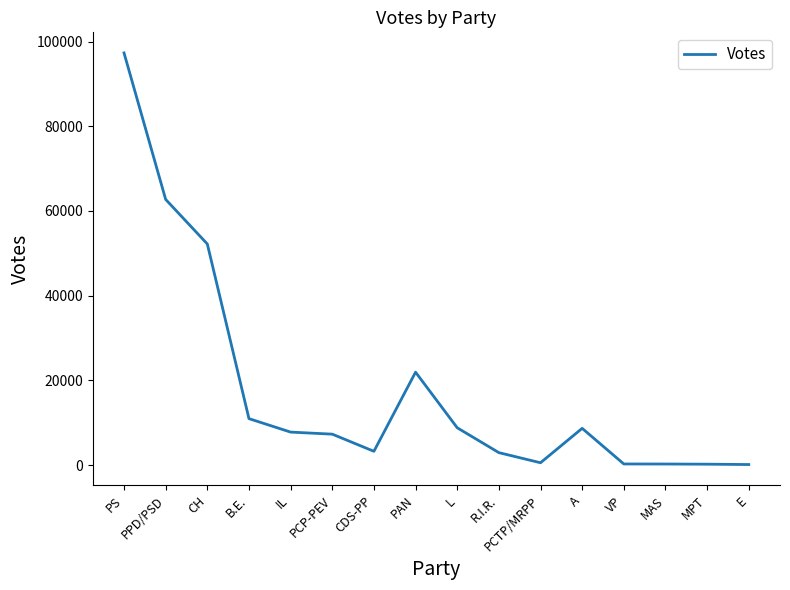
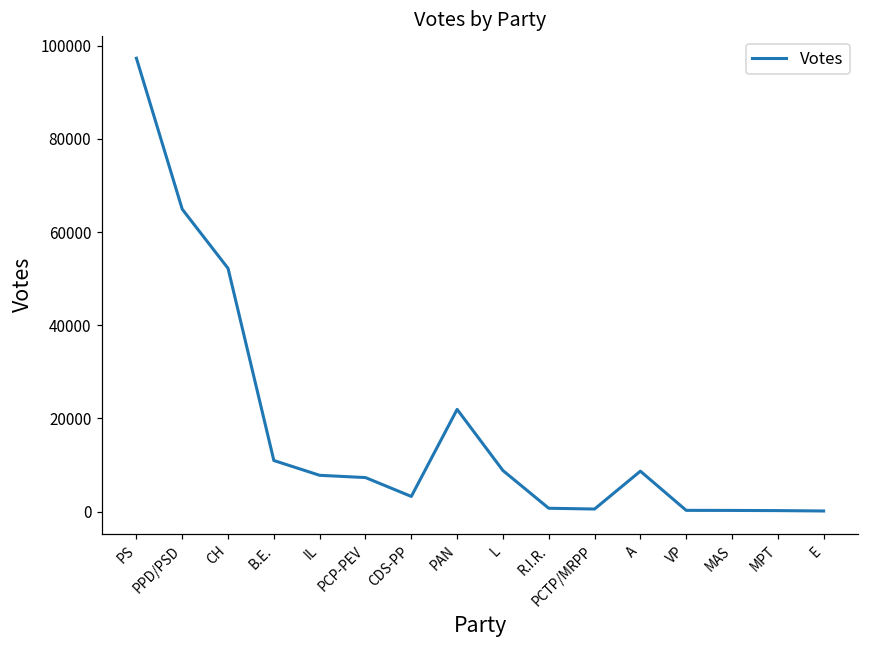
PPD/PSD: 63000 -> 65000
R.I.R.: 3000 -> 1000
